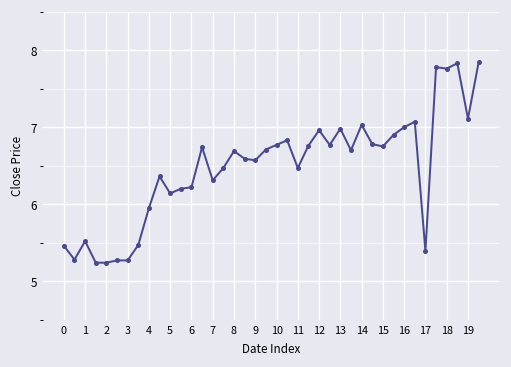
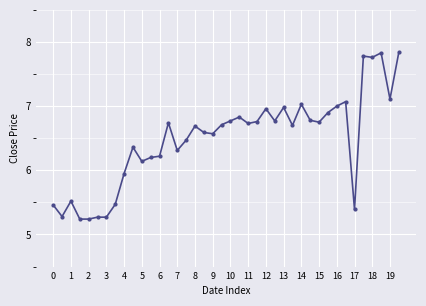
11: 6.5 -> 6.7
